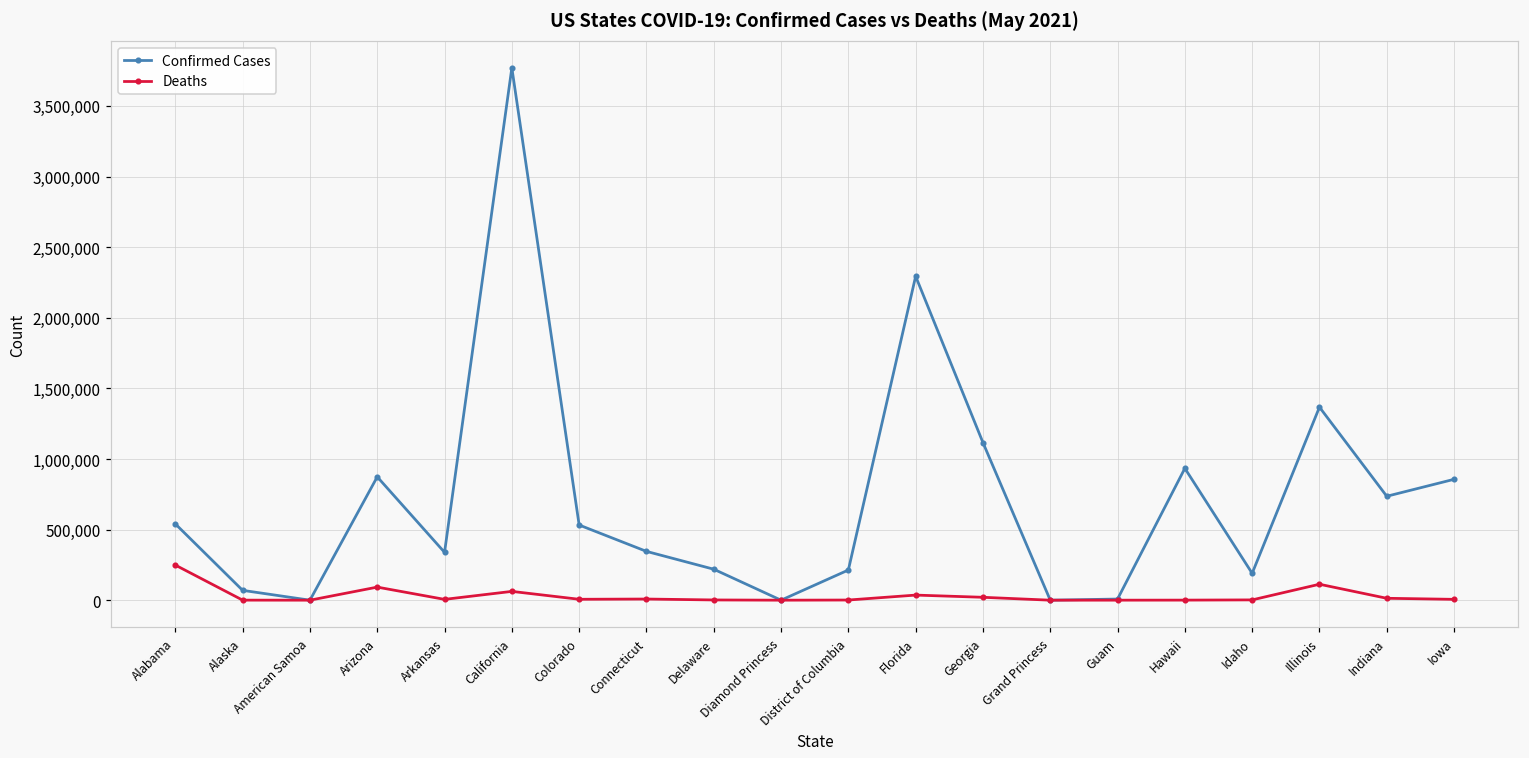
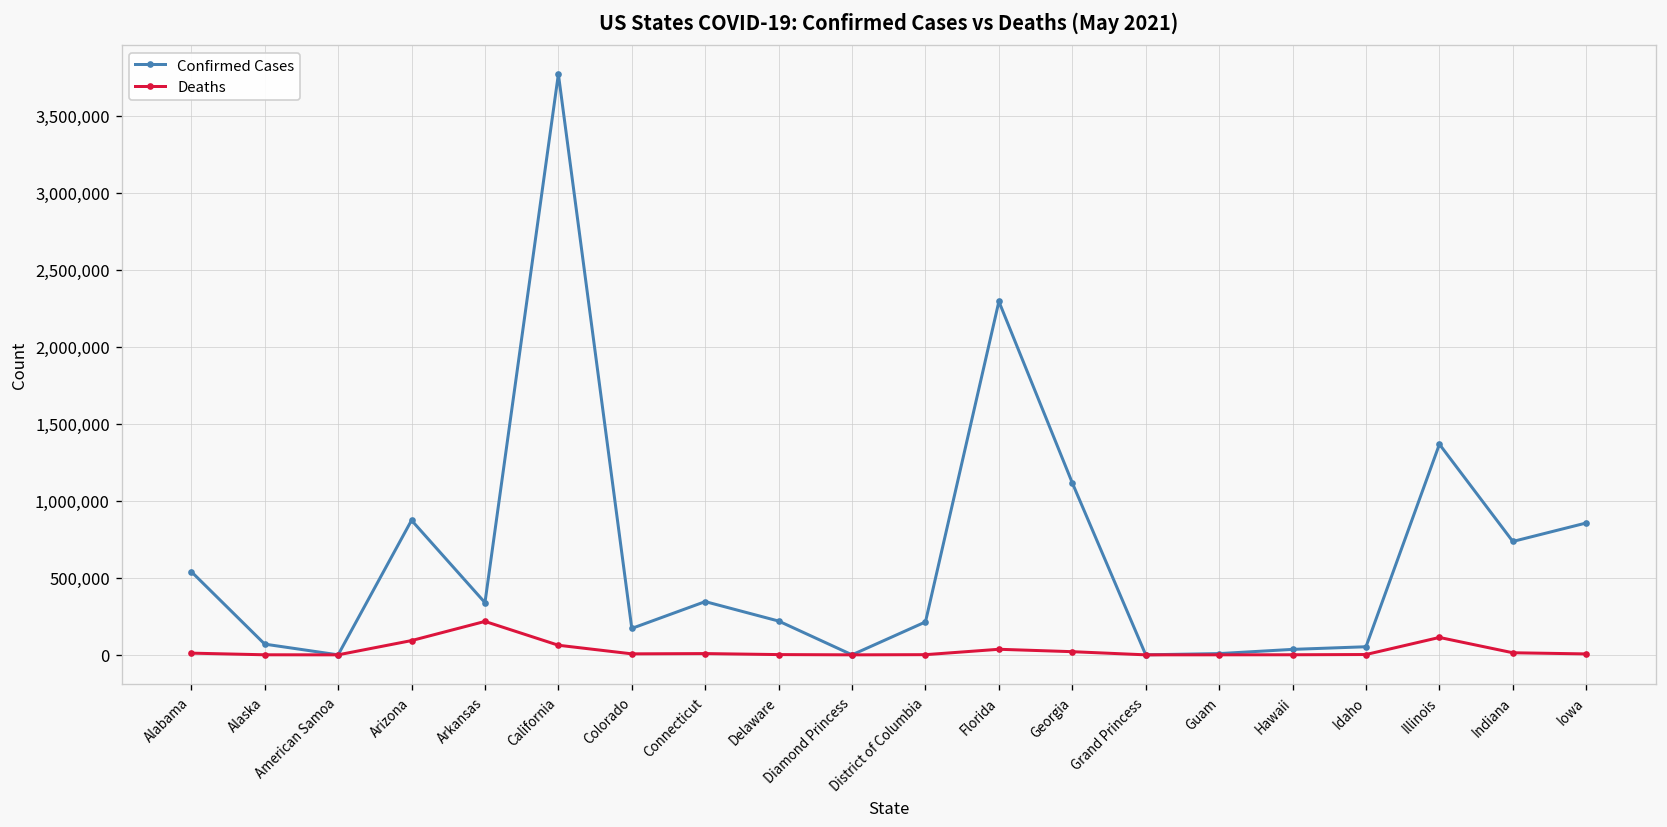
Deaths, Alabama: 250,000 -> 10,000
Deaths, Arkansas: 10,000 -> 220,000
Confirmed Cases, Colorado: 530,000 -> 170,000
Confirmed Cases, Hawaii: 930,000 -> 40,000
Confirmed Cases, Idaho: 190,000 -> 50,000
